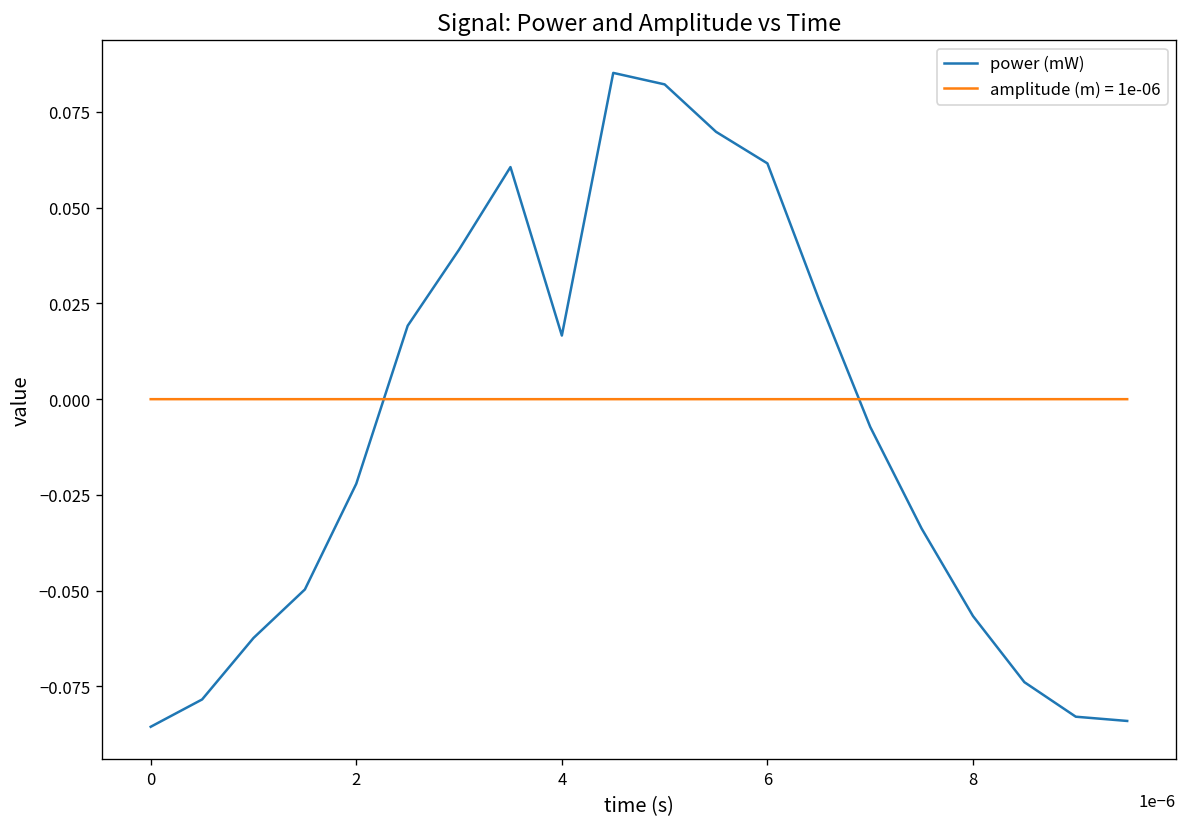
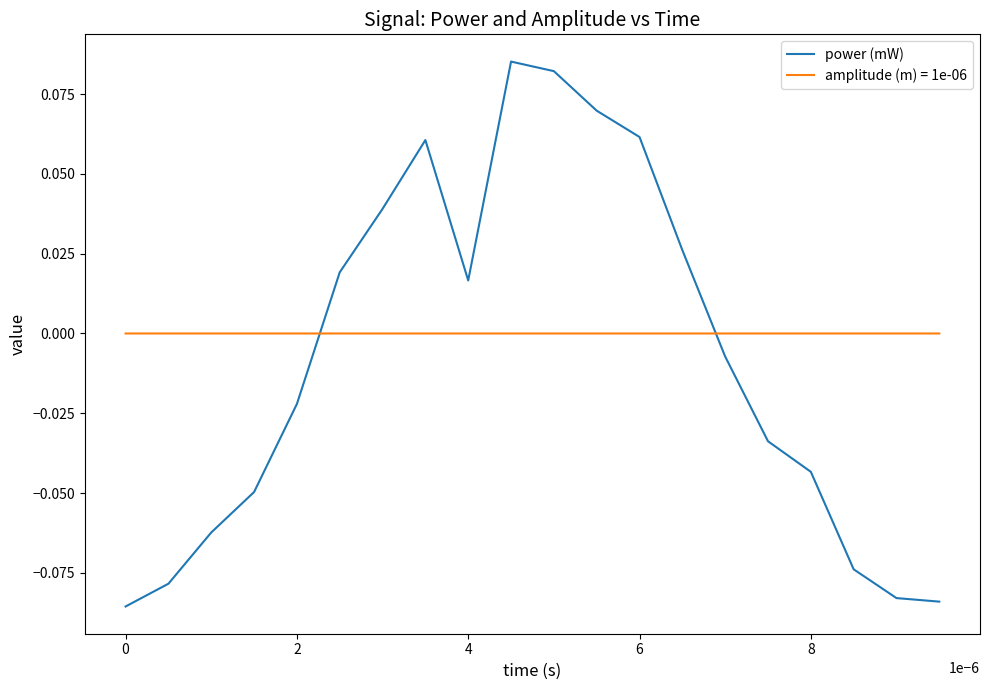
power (mW), 8: -0.057 -> -0.043
